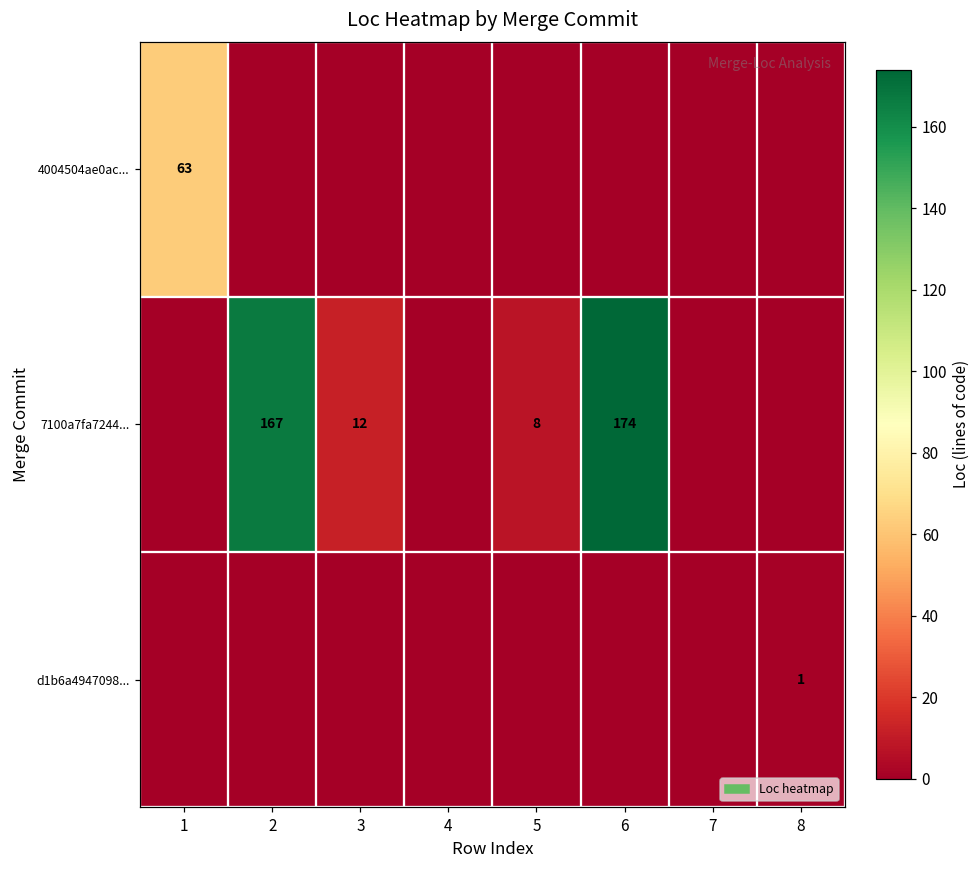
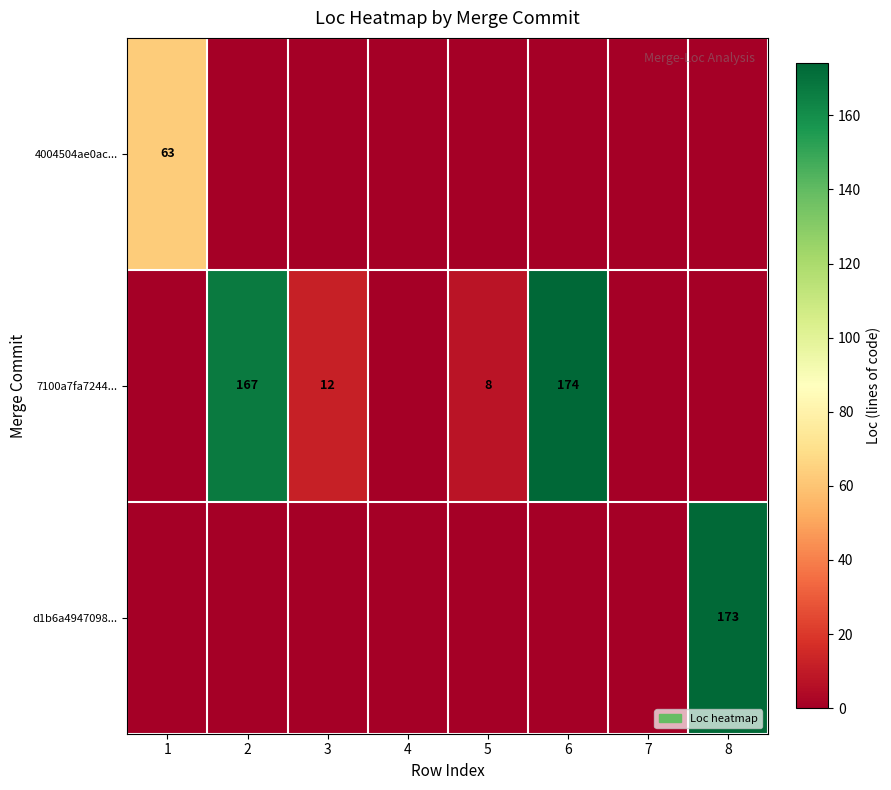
d1b6a4947098..., 8: 1 -> 173
